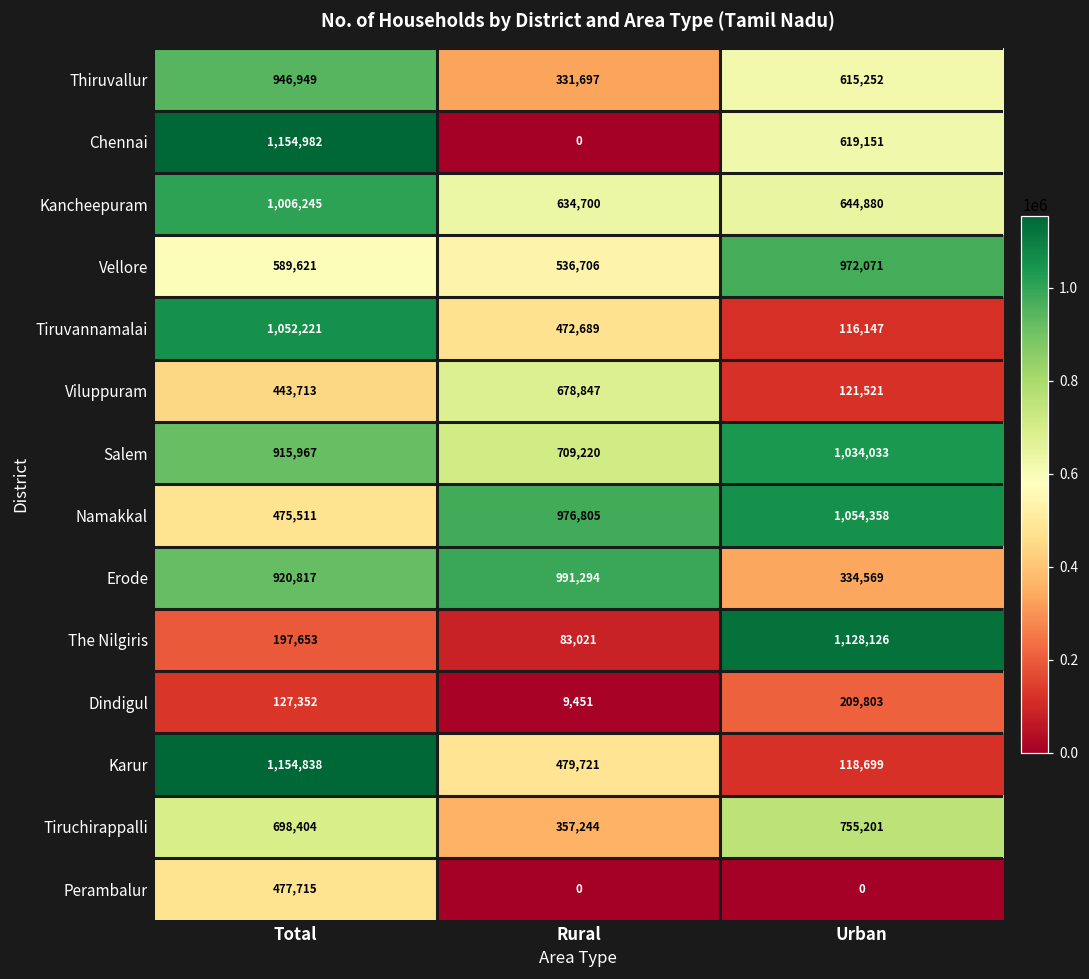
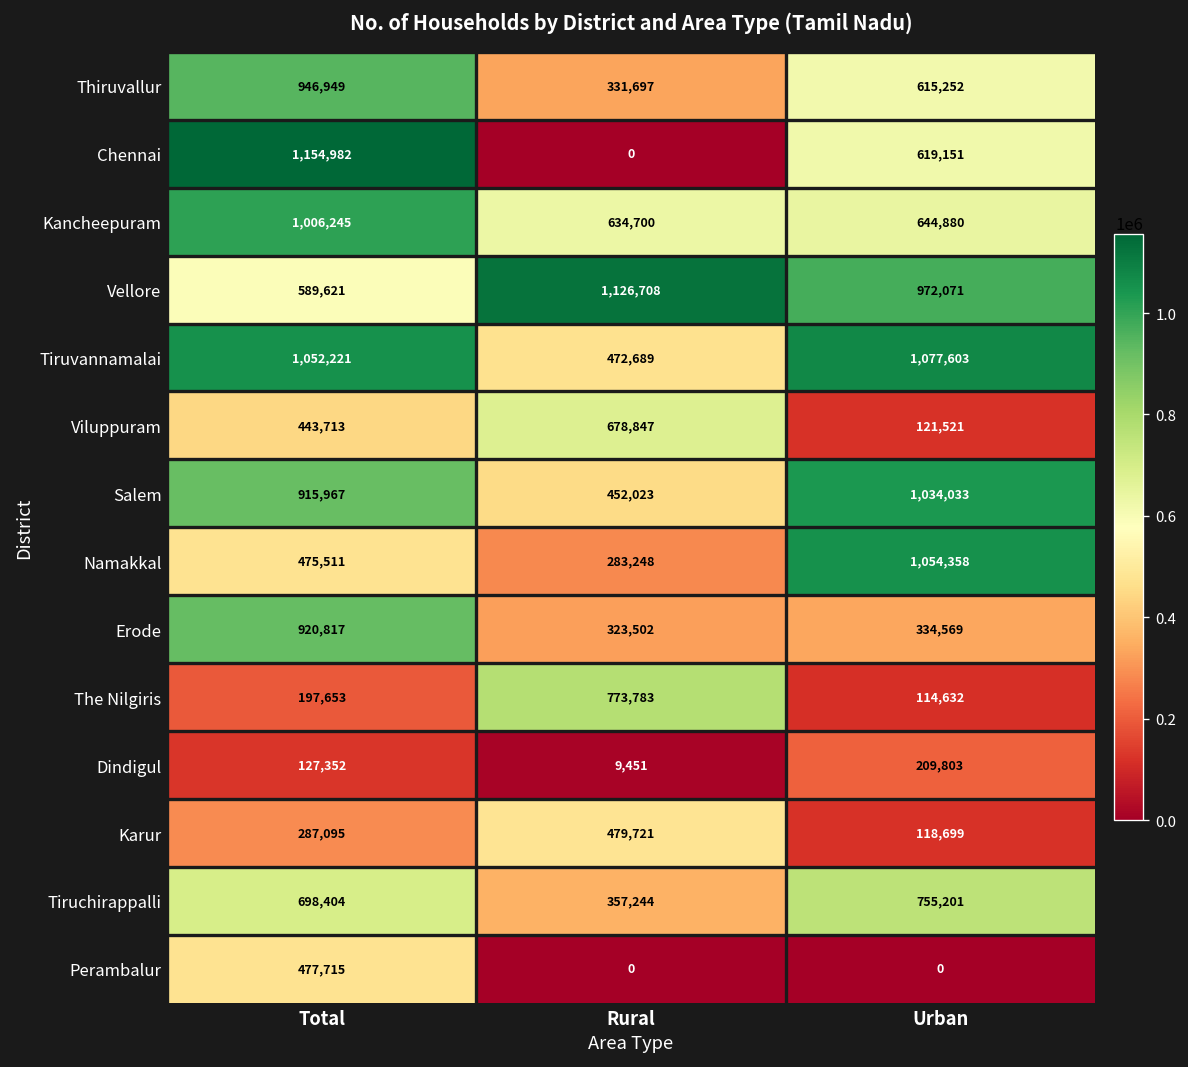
Vellore, Rural: 536,706 -> 1,126,708
Tiruvannamalai, Urban: 116,147 -> 1,077,603
Salem, Rural: 709,220 -> 452,023
Namakkal, Rural: 976,805 -> 283,248
Erode, Rural: 991,294 -> 323,502
The Nilgiris, Rural: 83,021 -> 773,783
The Nilgiris, Urban: 1,128,126 -> 114,632
Karur, Total: 1,154,838 -> 287,095
